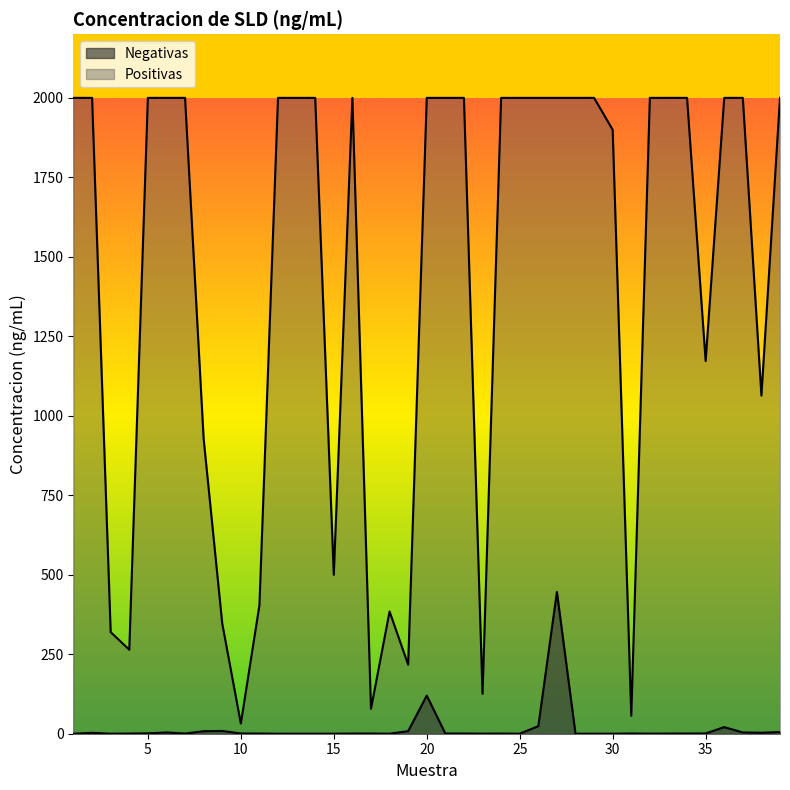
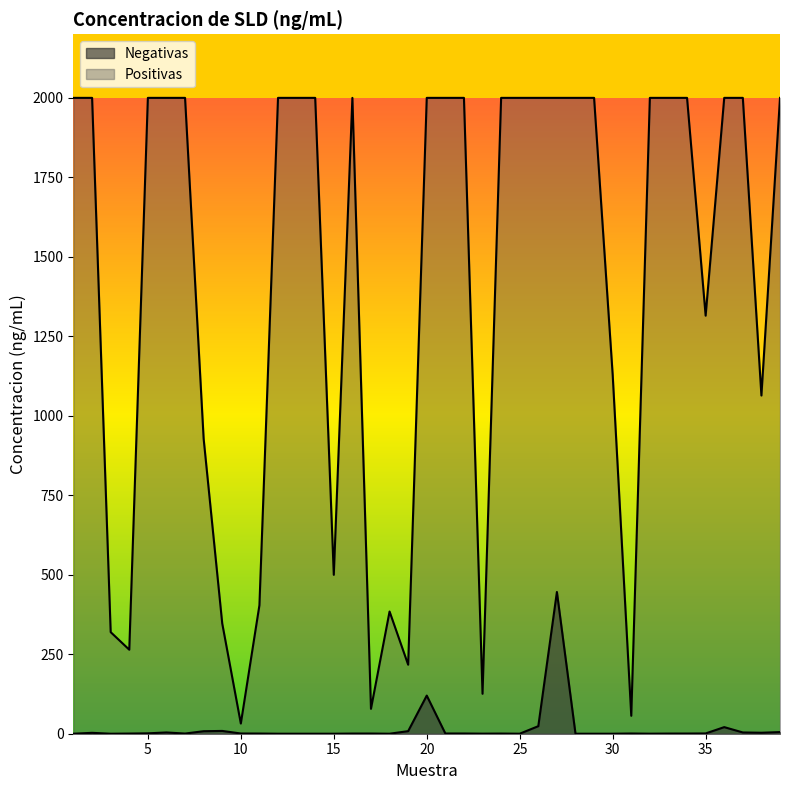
Positivas, 30: 1900 -> 1130
Positivas, 35: 1170 -> 1310
